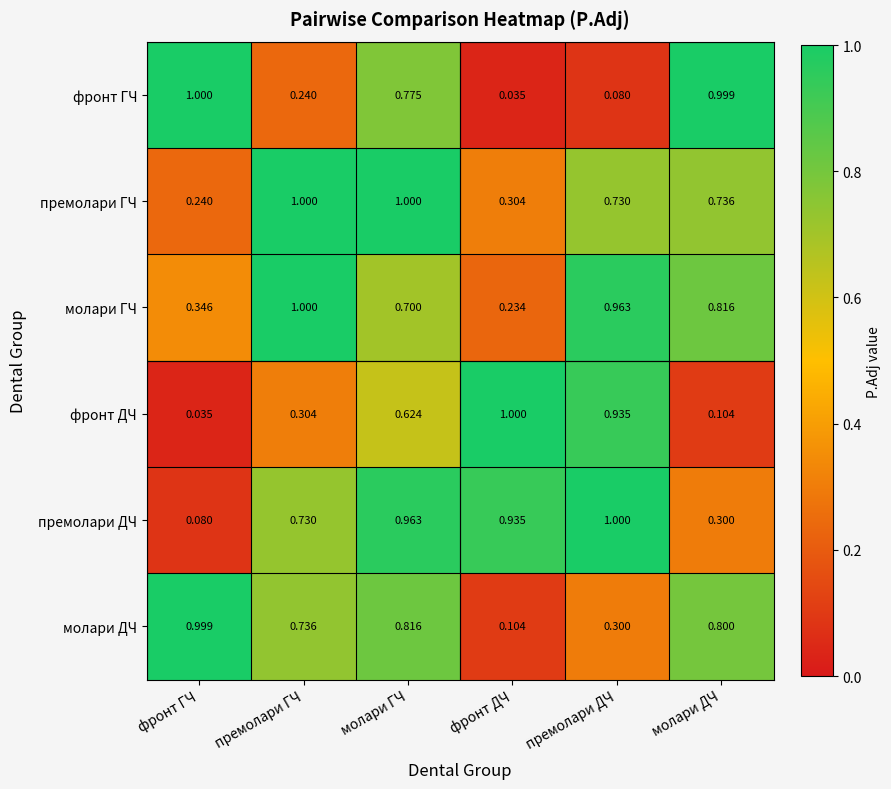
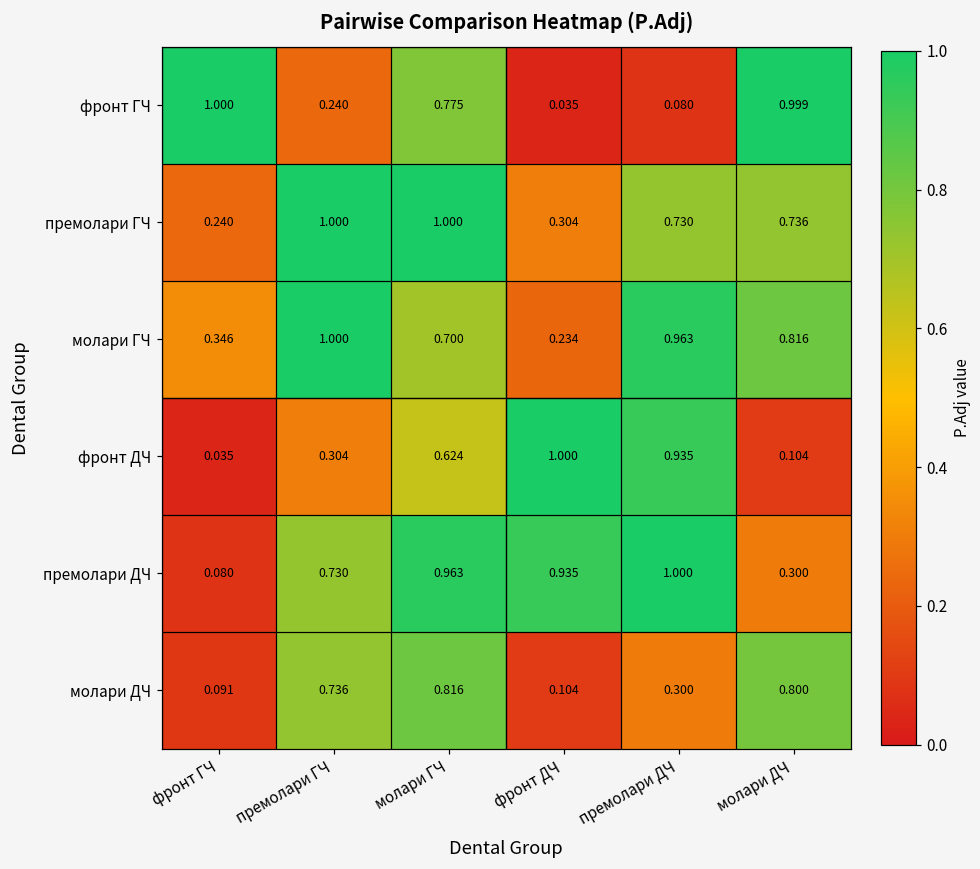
молари ДЧ, фронт ГЧ: 0.999 -> 0.091
